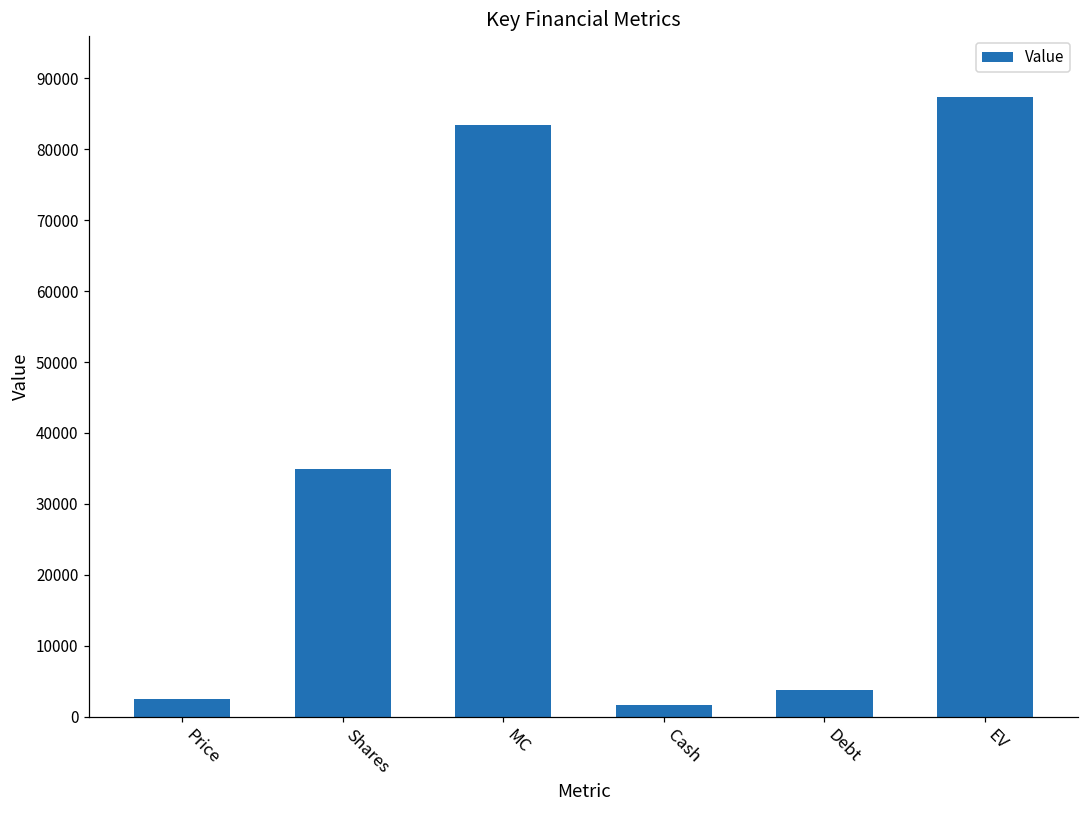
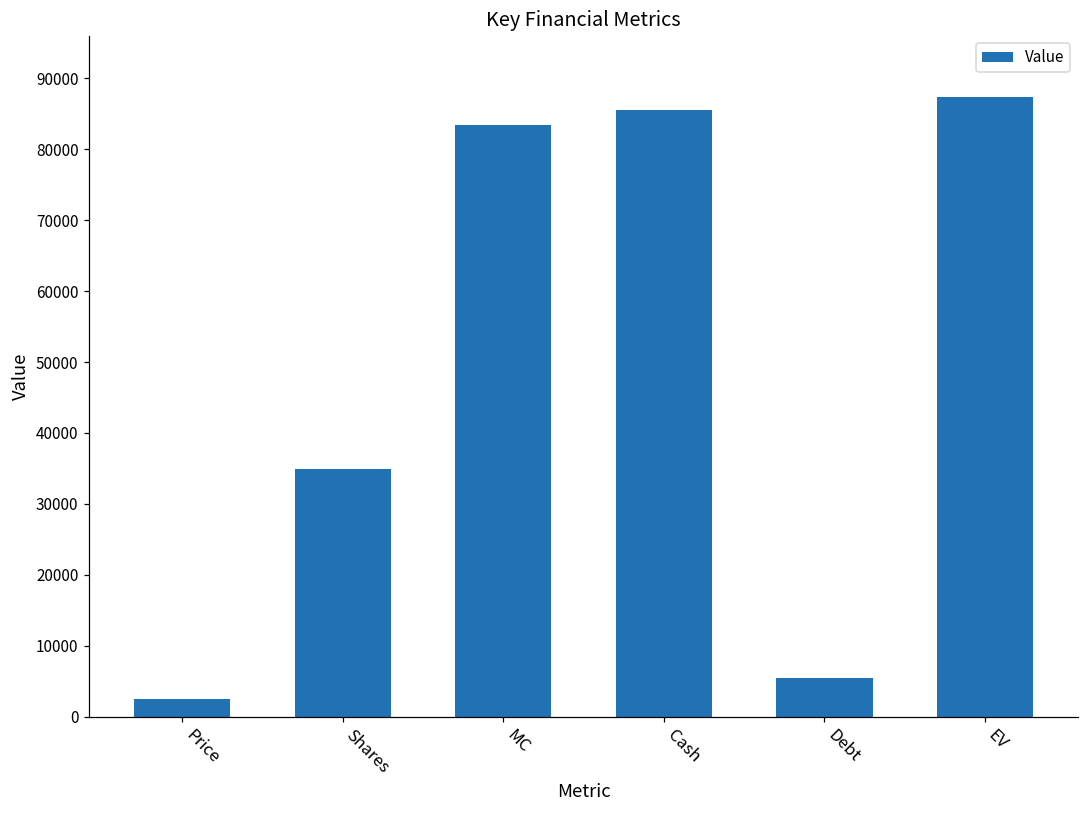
Cash: 2000 -> 86000
Debt: 4000 -> 5000
